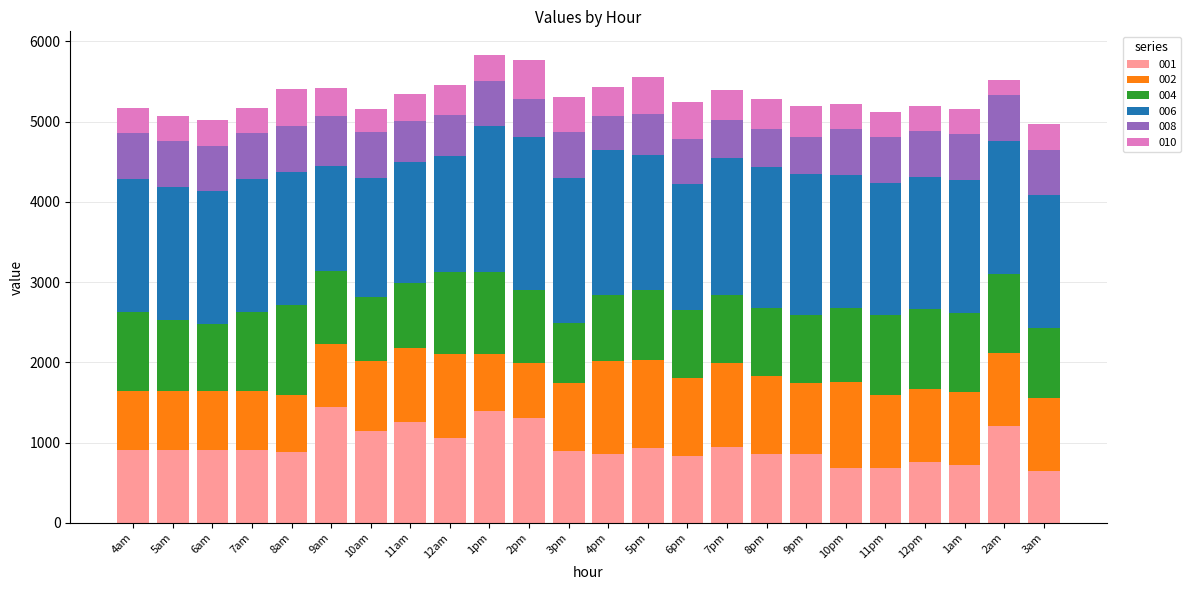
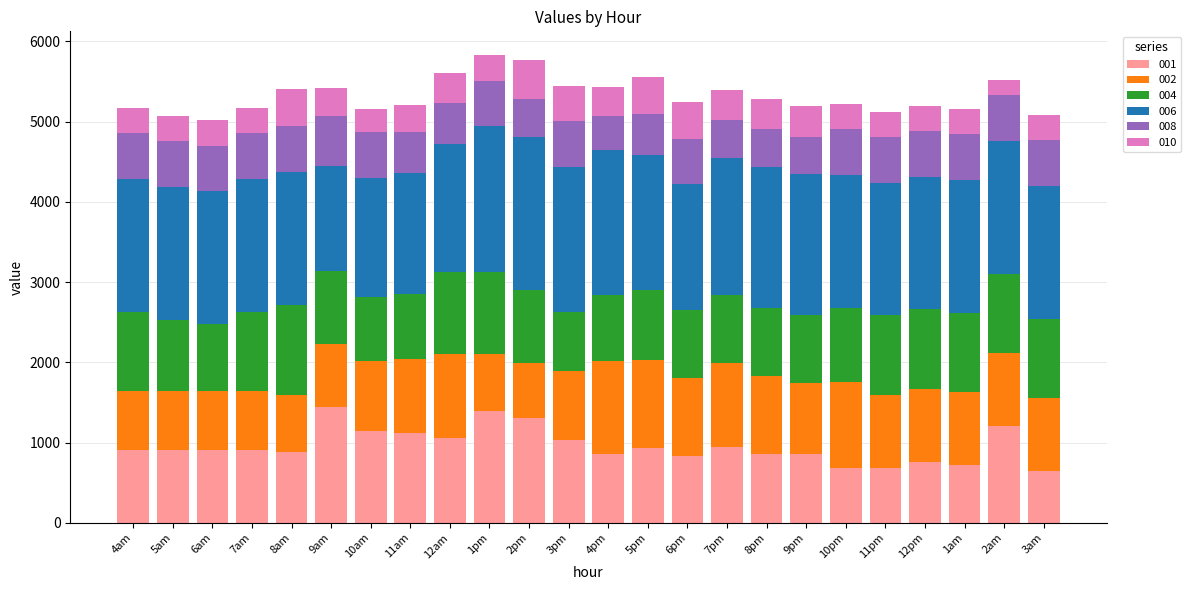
001, 11am: 1300 -> 1100
006, 12am: 1400 -> 1600
001, 3pm: 900 -> 1000
004, 3am: 900 -> 1000
